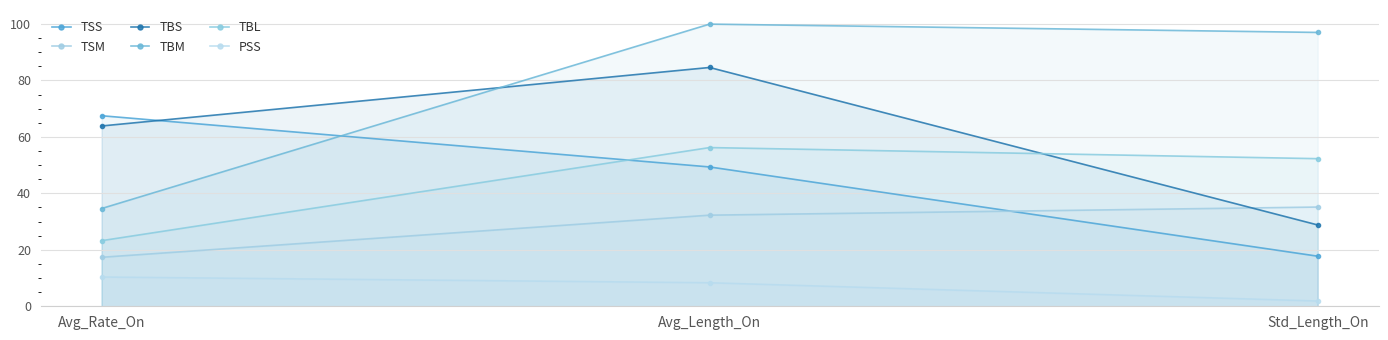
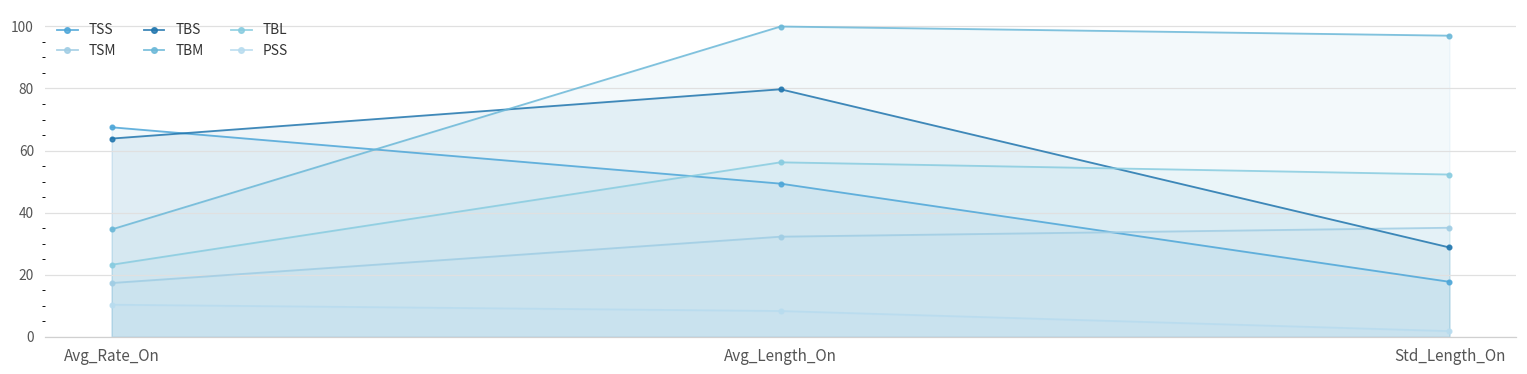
TBS, Avg_Length_On: 85 -> 80
